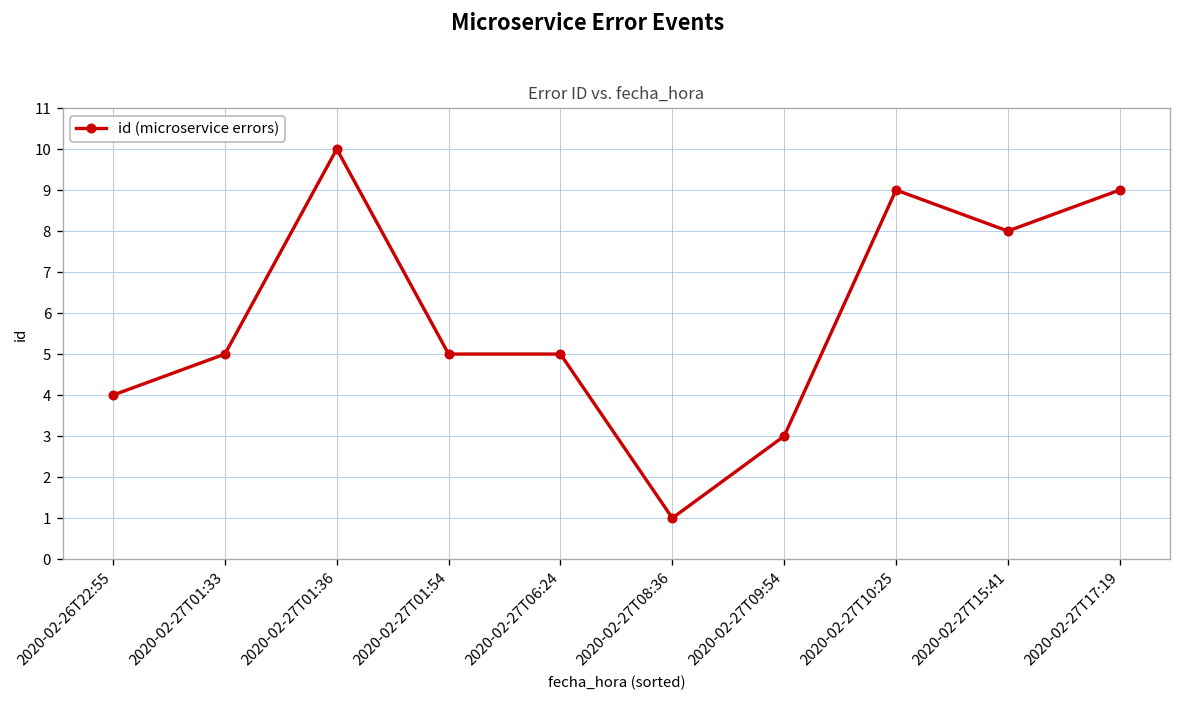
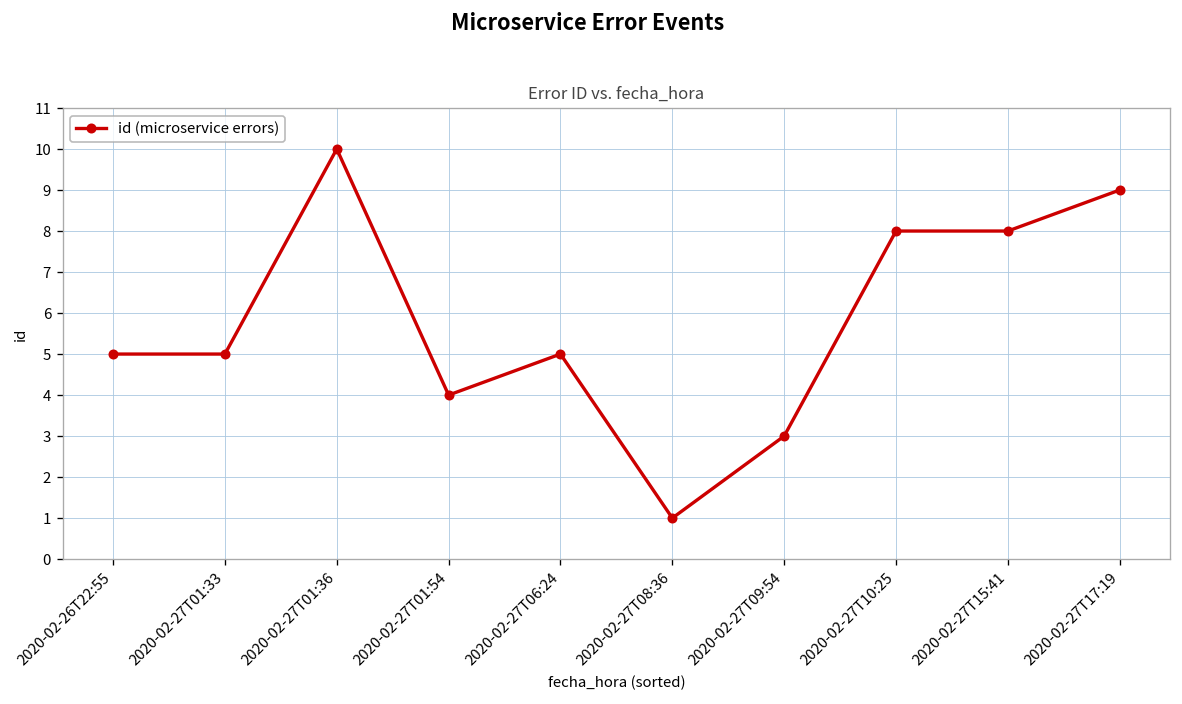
2020-02-26T22:55: 4 -> 5
2020-02-27T01:54: 5 -> 4
2020-02-27T10:25: 9 -> 8
